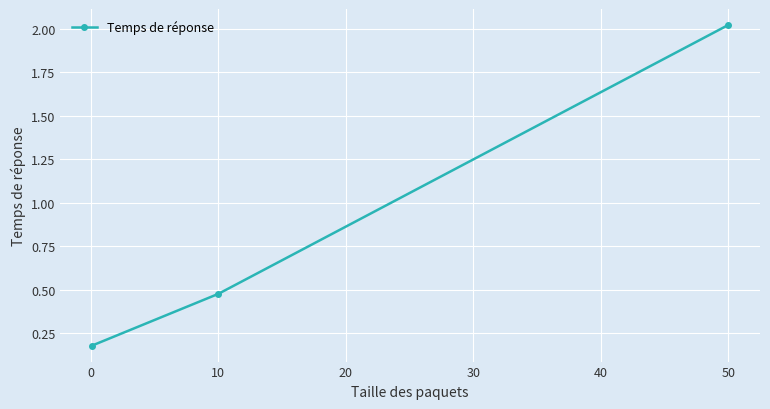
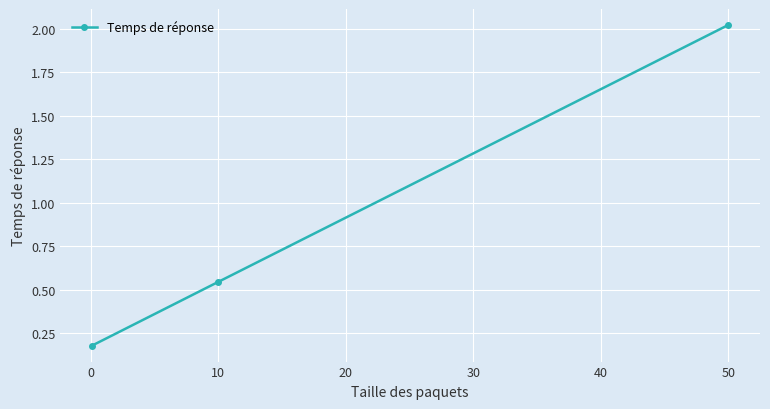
10: 0.48 -> 0.55
